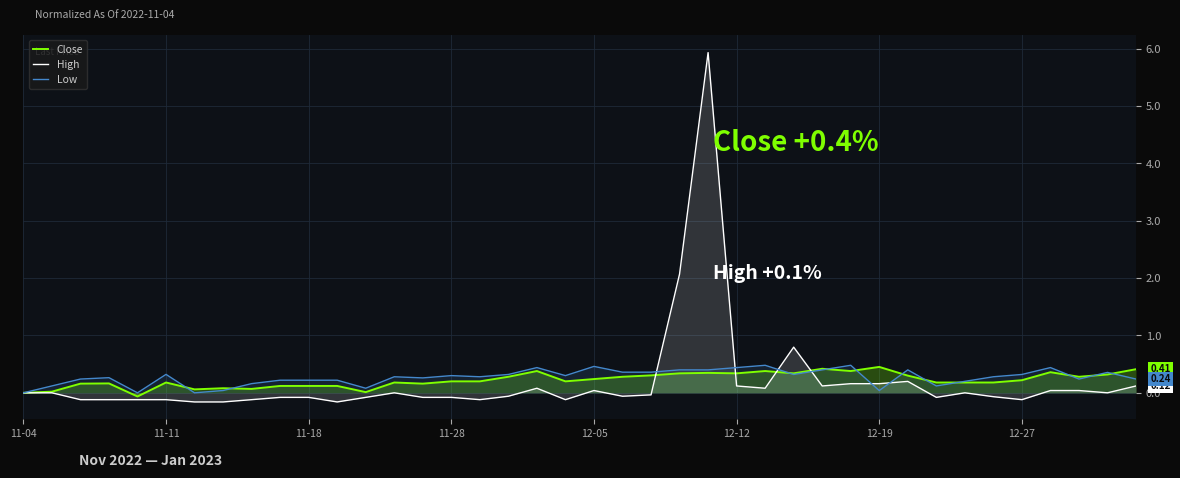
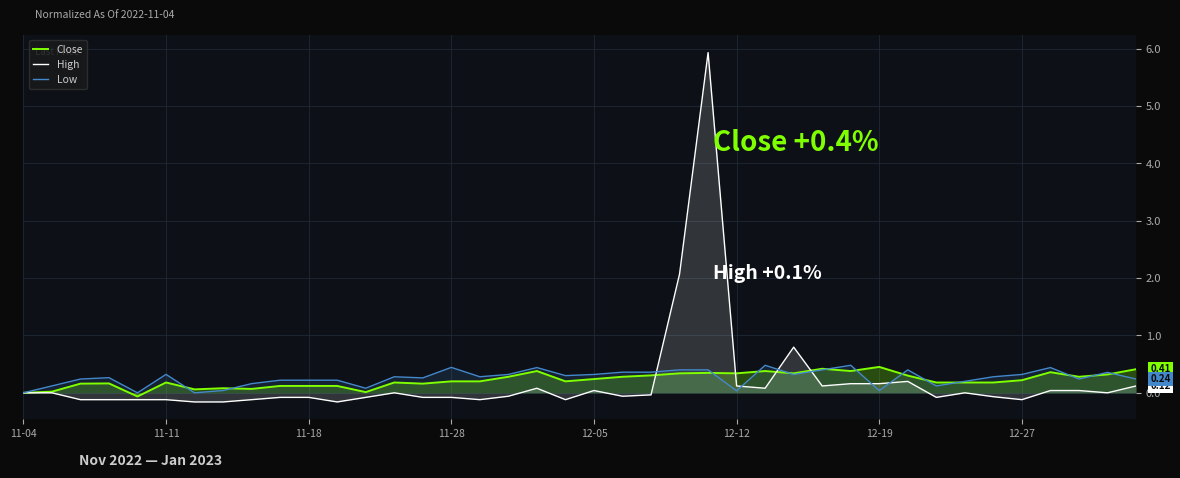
Low, 11-28: 0.3 -> 0.4
Low, 12-05: 0.5 -> 0.3
Low, 12-12: 0.4 -> 0.0
